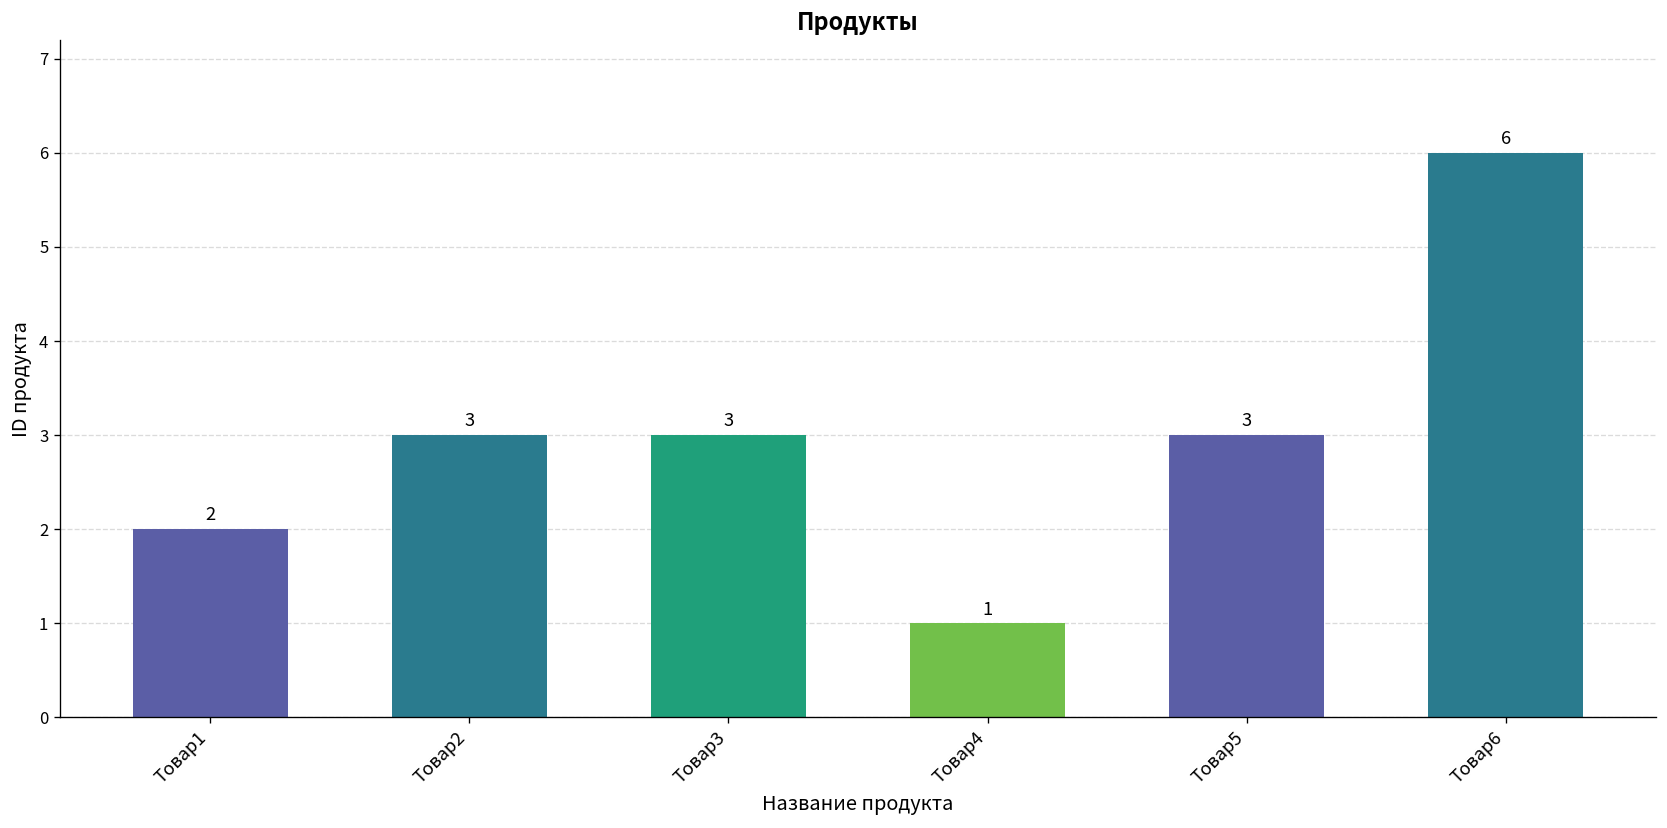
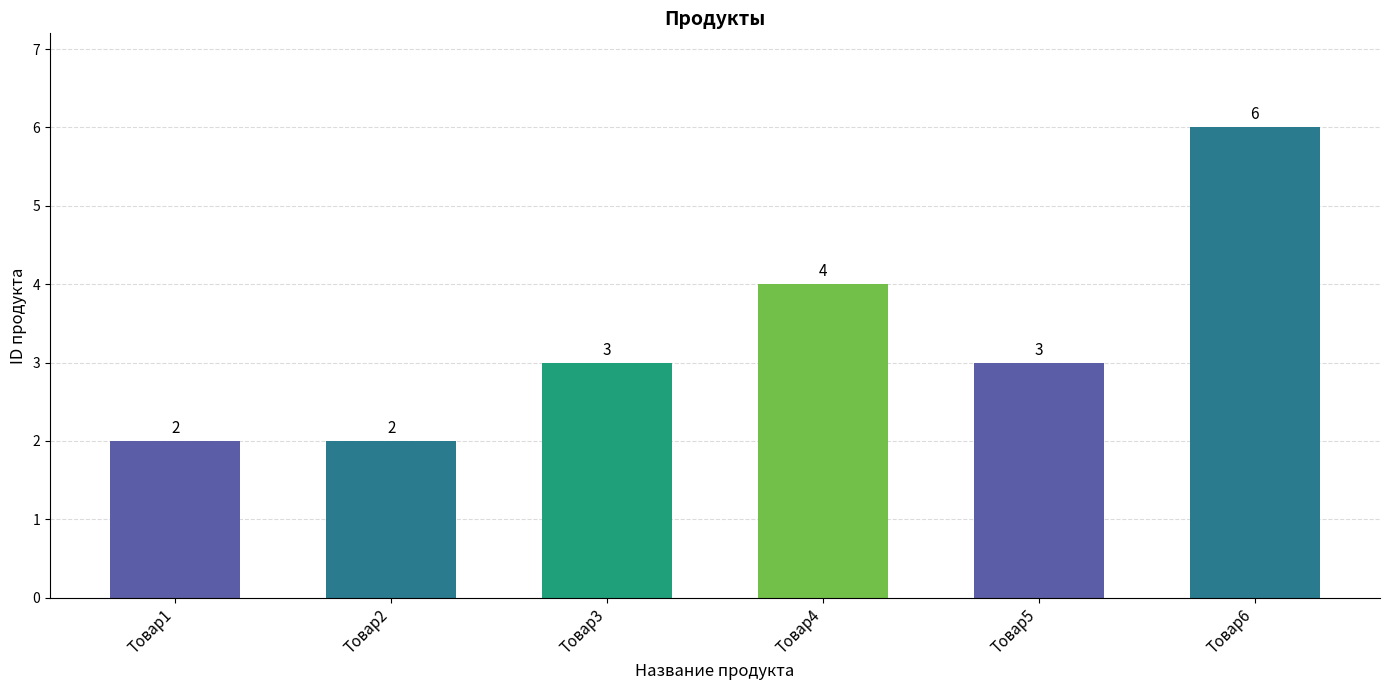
Товар2: 3 -> 2
Товар4: 1 -> 4
